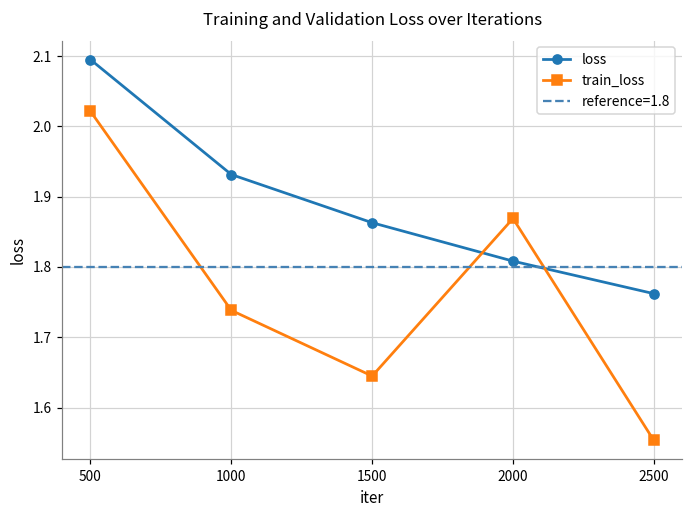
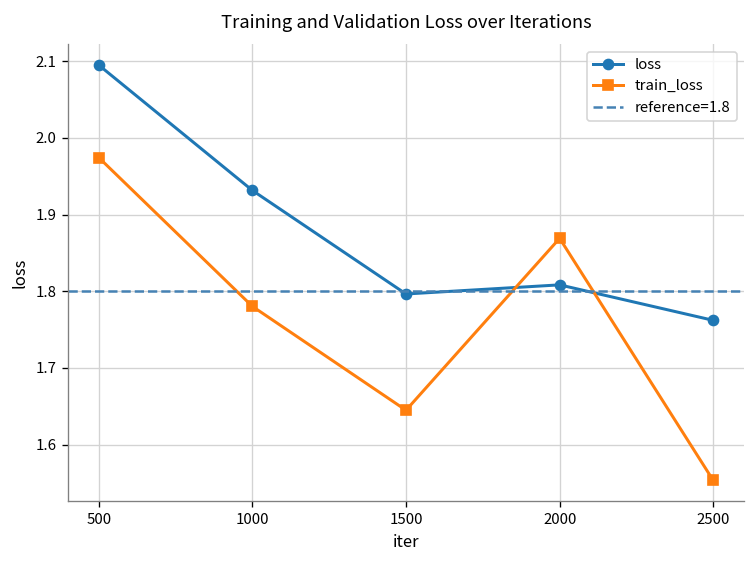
train_loss, 500: 2.02 -> 1.97
train_loss, 1000: 1.74 -> 1.78
loss, 1500: 1.86 -> 1.80
